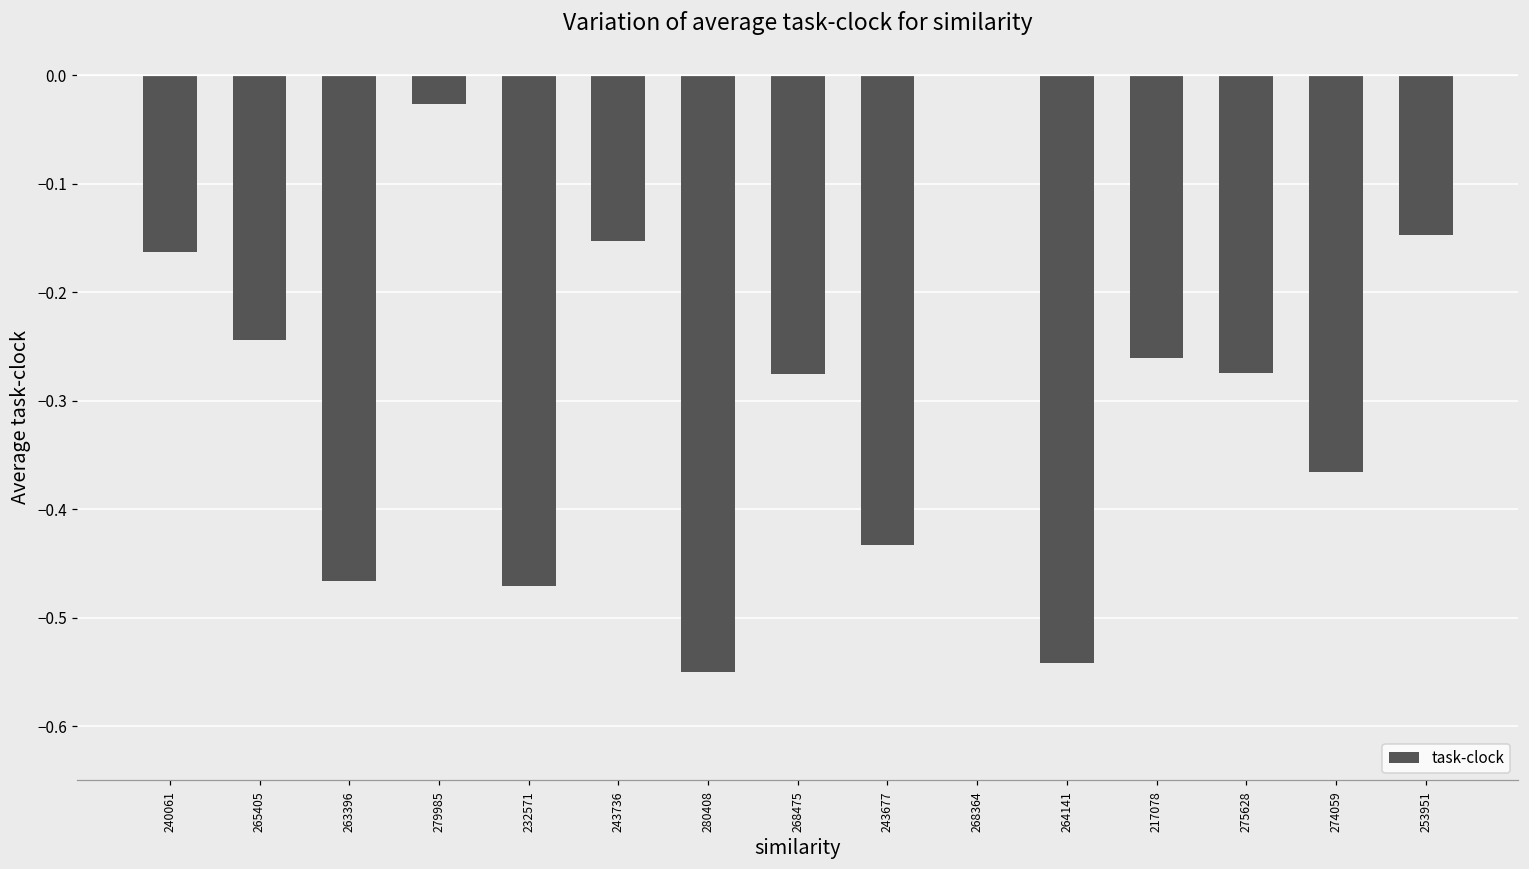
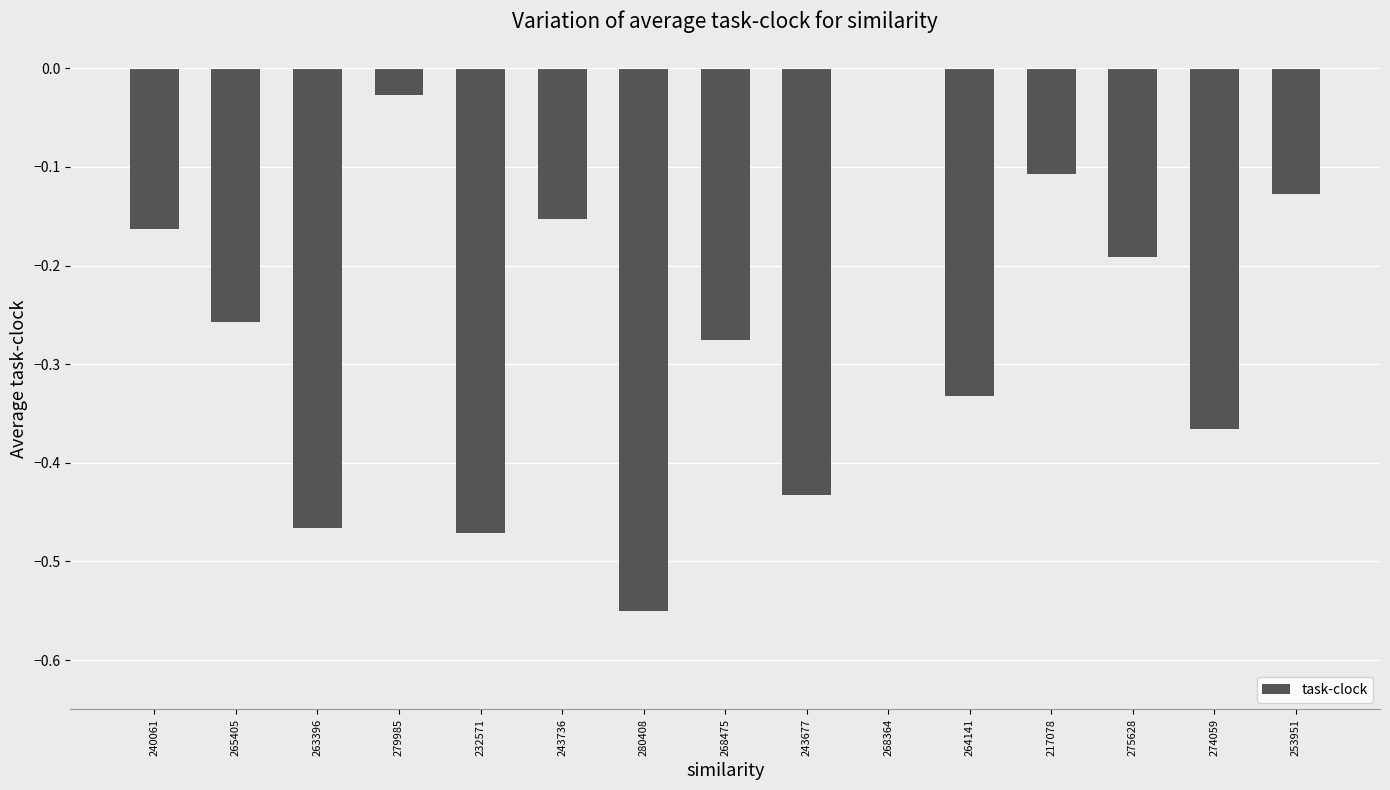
265405: -0.24 -> -0.26
264141: -0.54 -> -0.33
217078: -0.26 -> -0.11
275628: -0.27 -> -0.19
253951: -0.15 -> -0.13
